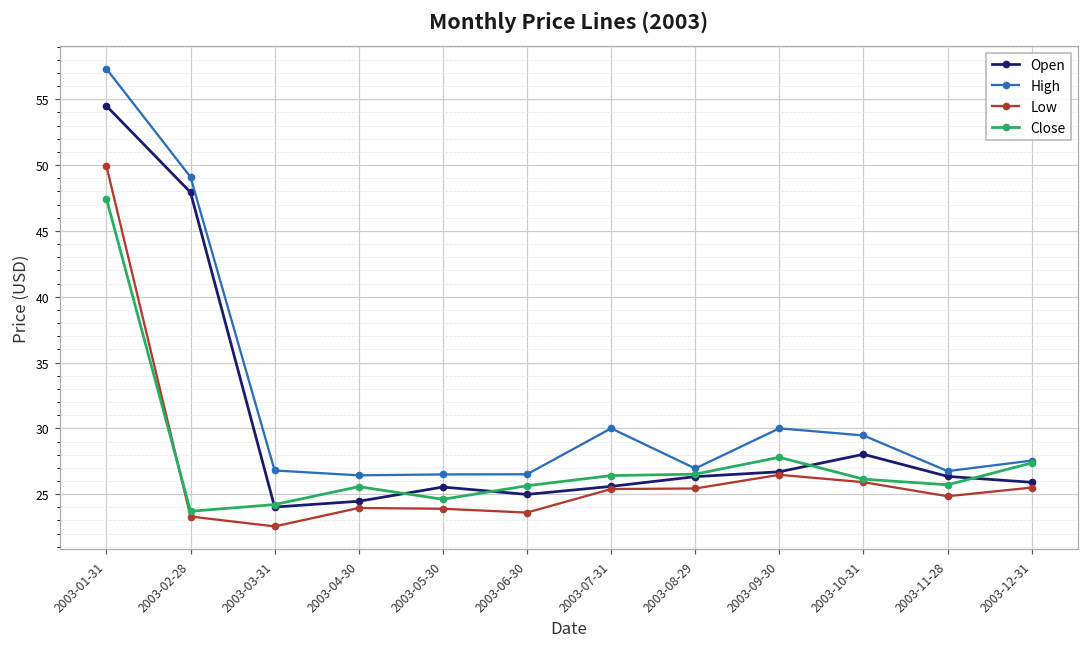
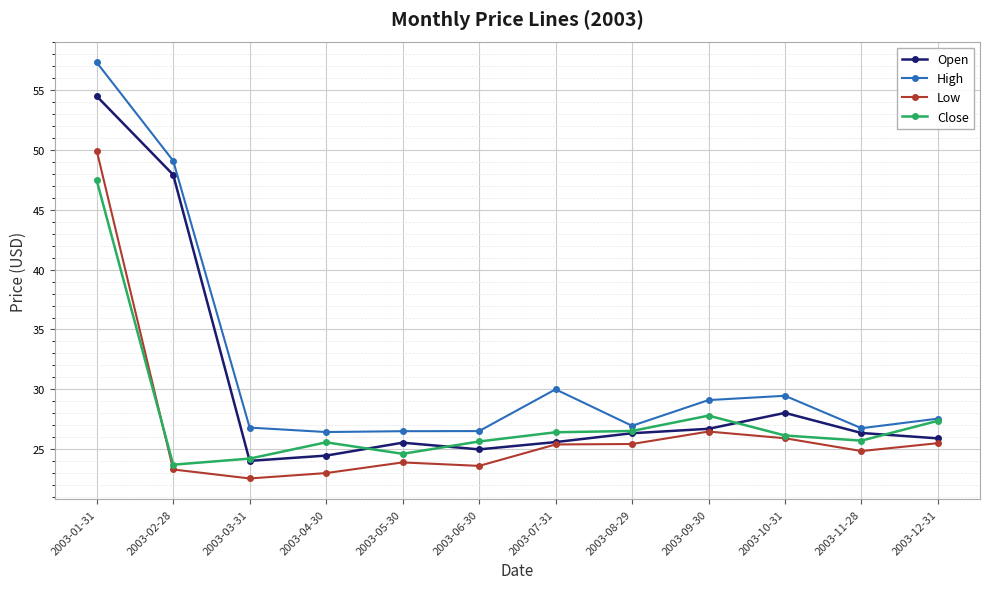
Low, 2003-04-30: 24.0 -> 23.0
High, 2003-09-30: 30.0 -> 29.1
